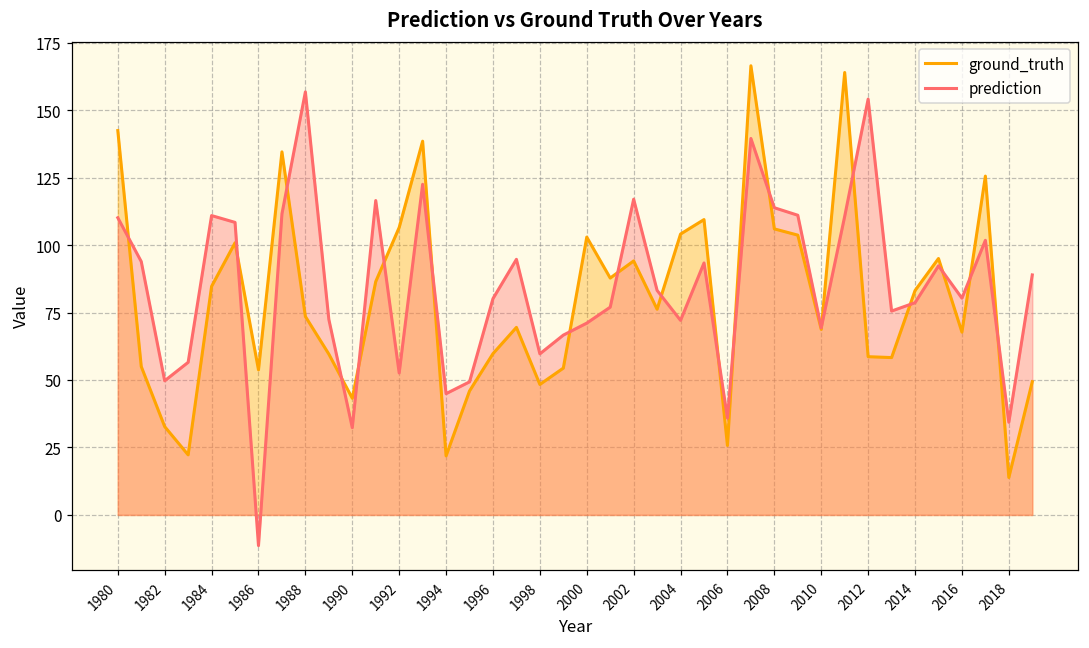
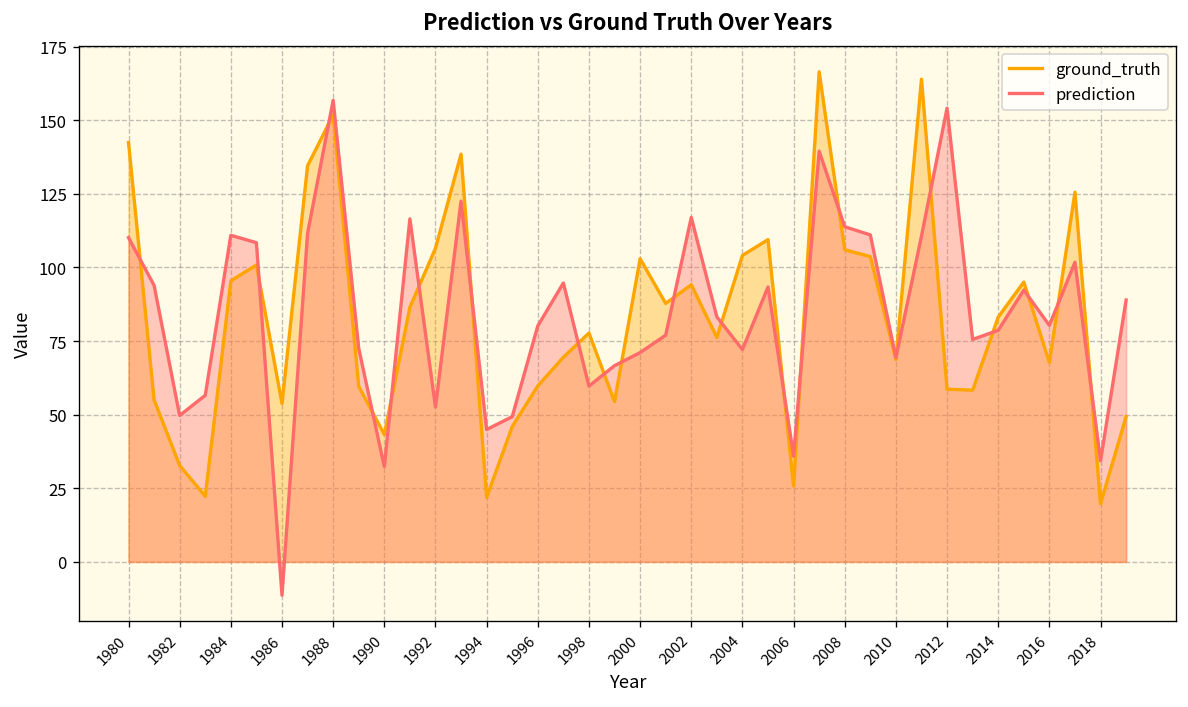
ground_truth, 1984: 85 -> 95
ground_truth, 1988: 74 -> 152
ground_truth, 1998: 48 -> 78
ground_truth, 2018: 14 -> 20
